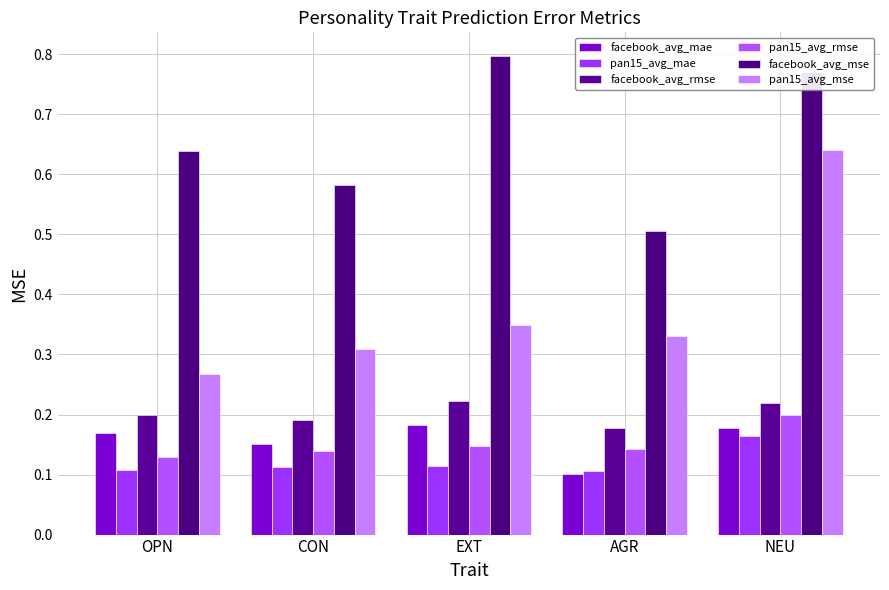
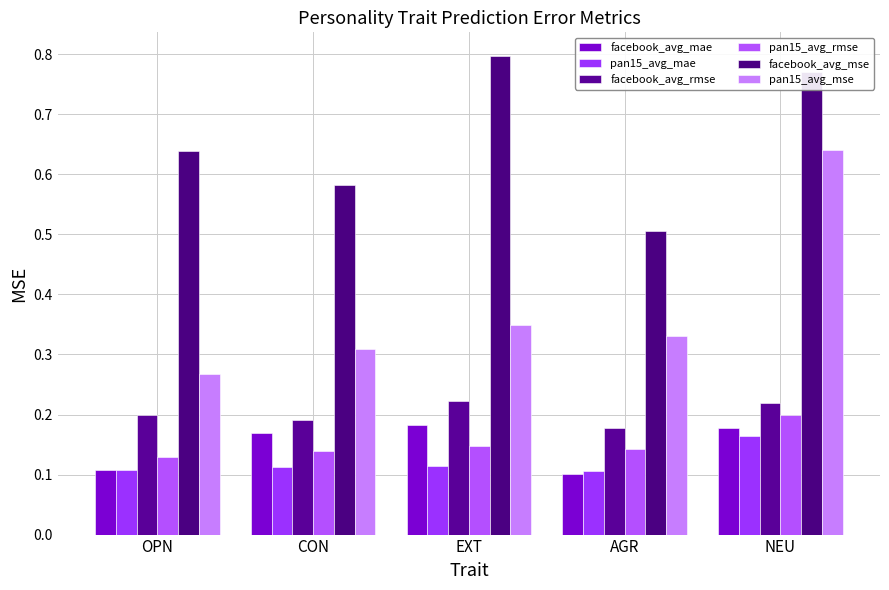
facebook_avg_mae, OPN: 0.17 -> 0.11
facebook_avg_mae, CON: 0.15 -> 0.17
